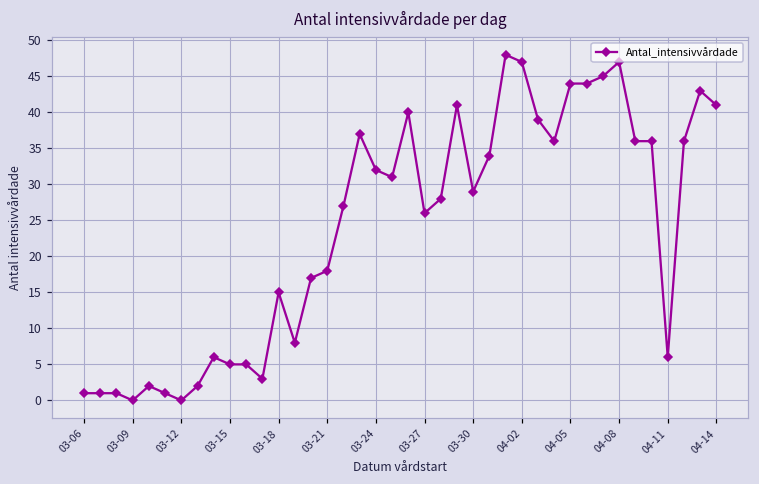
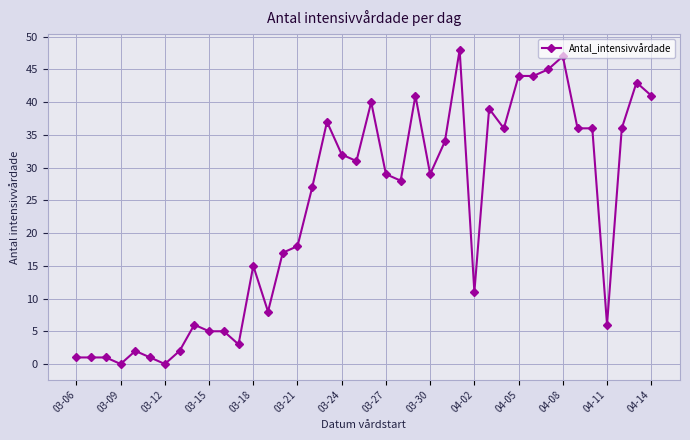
03-27: 26 -> 29
04-02: 47 -> 11
